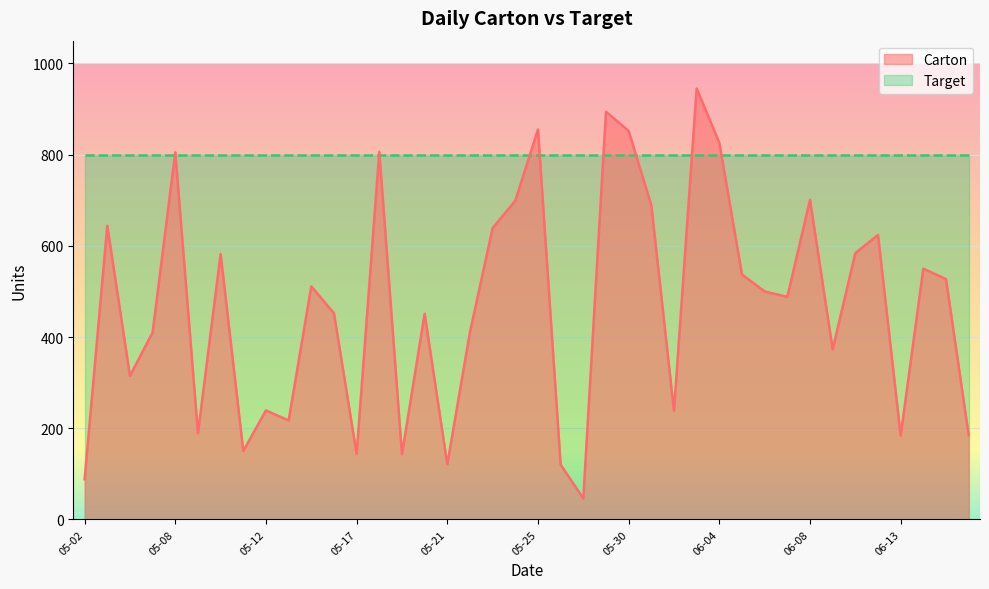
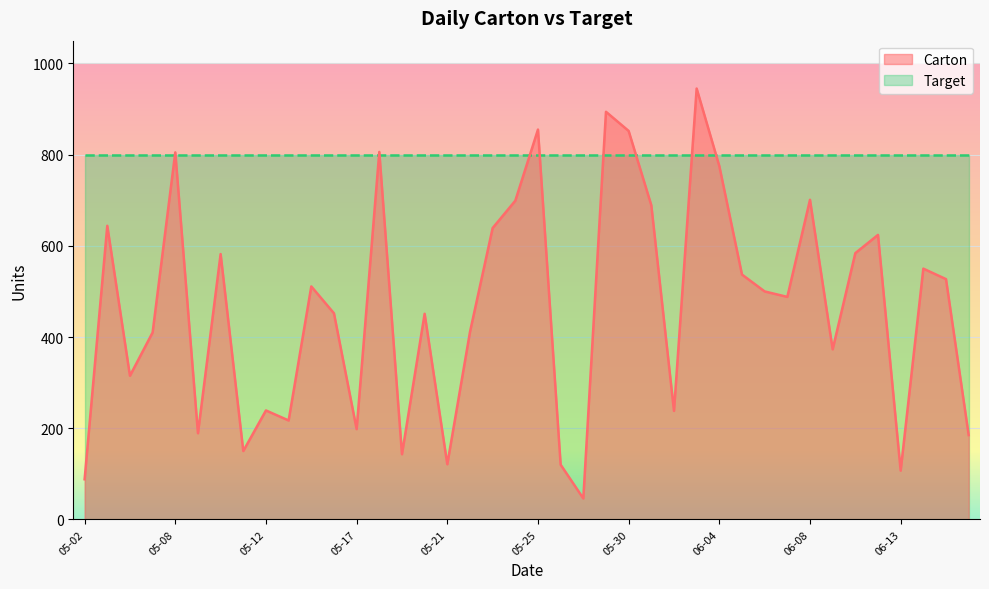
Carton, 05-17: 140 -> 200
Carton, 06-04: 830 -> 780
Carton, 06-13: 180 -> 110
